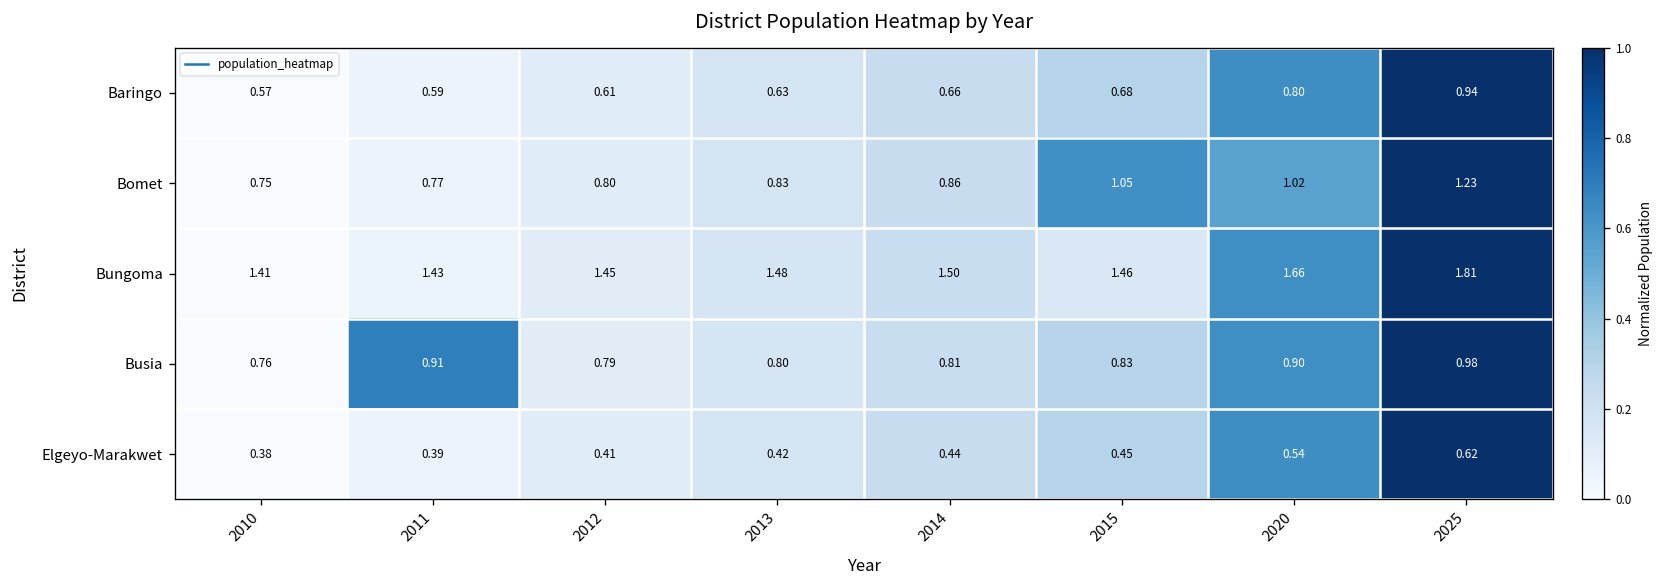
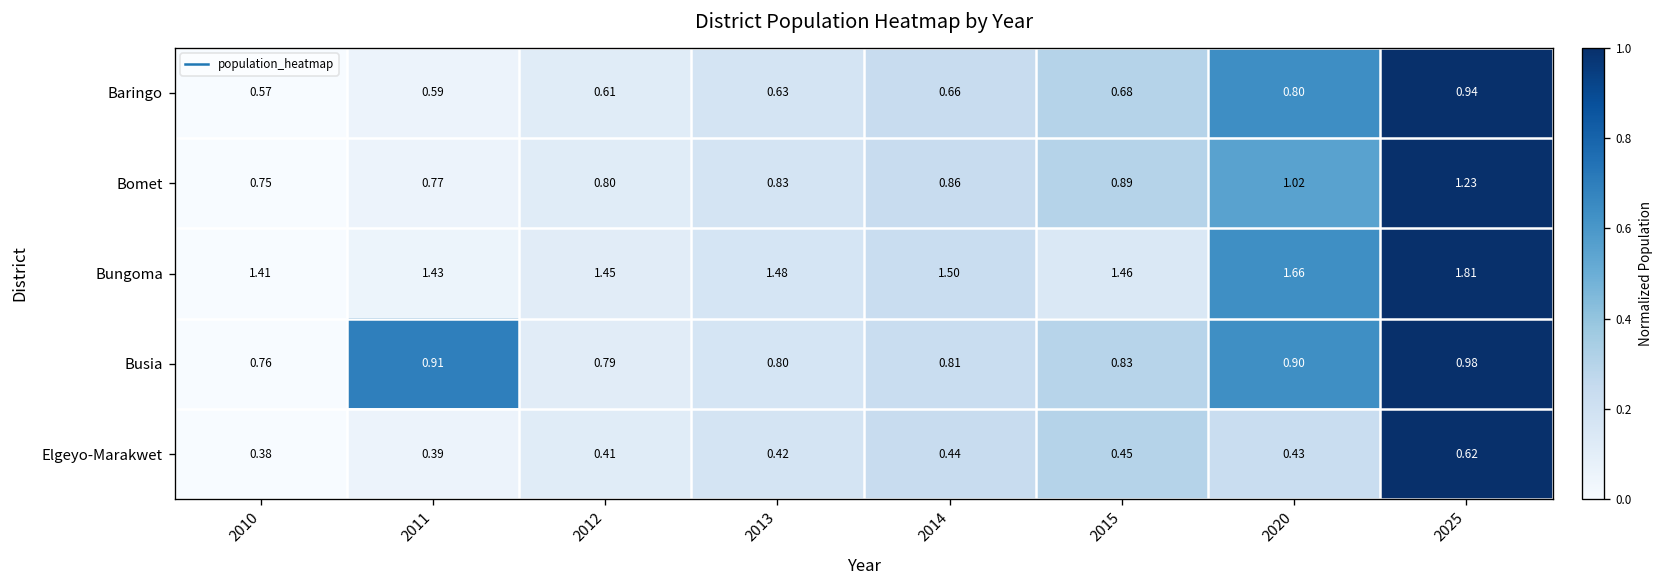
Bomet, 2015: 1.05 -> 0.89
Elgeyo-Marakwet, 2020: 0.54 -> 0.43
